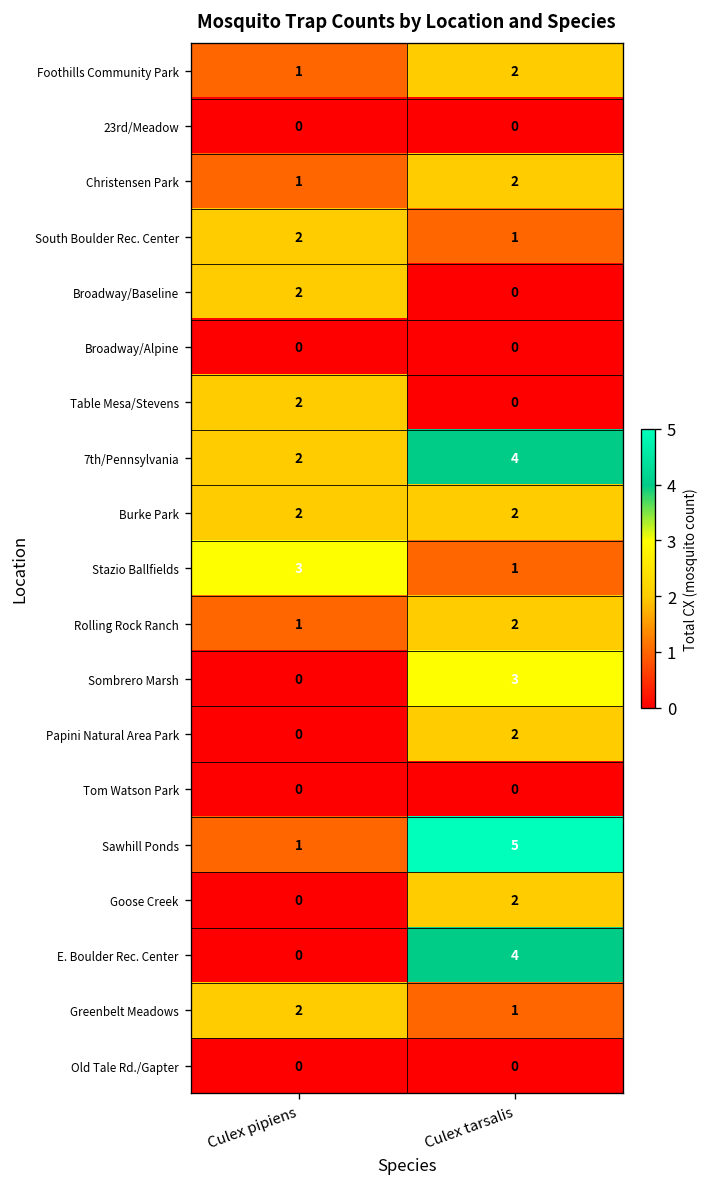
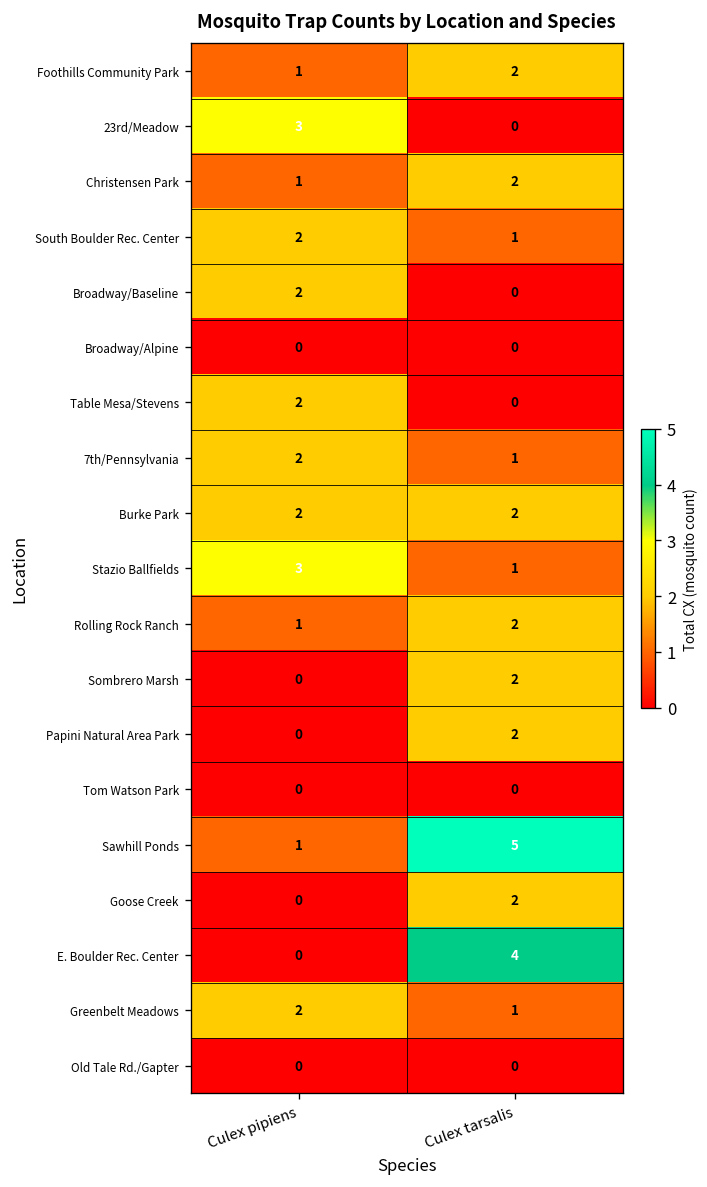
23rd/Meadow, Culex pipiens: 0 -> 3
7th/Pennsylvania, Culex tarsalis: 4 -> 1
Sombrero Marsh, Culex tarsalis: 3 -> 2
